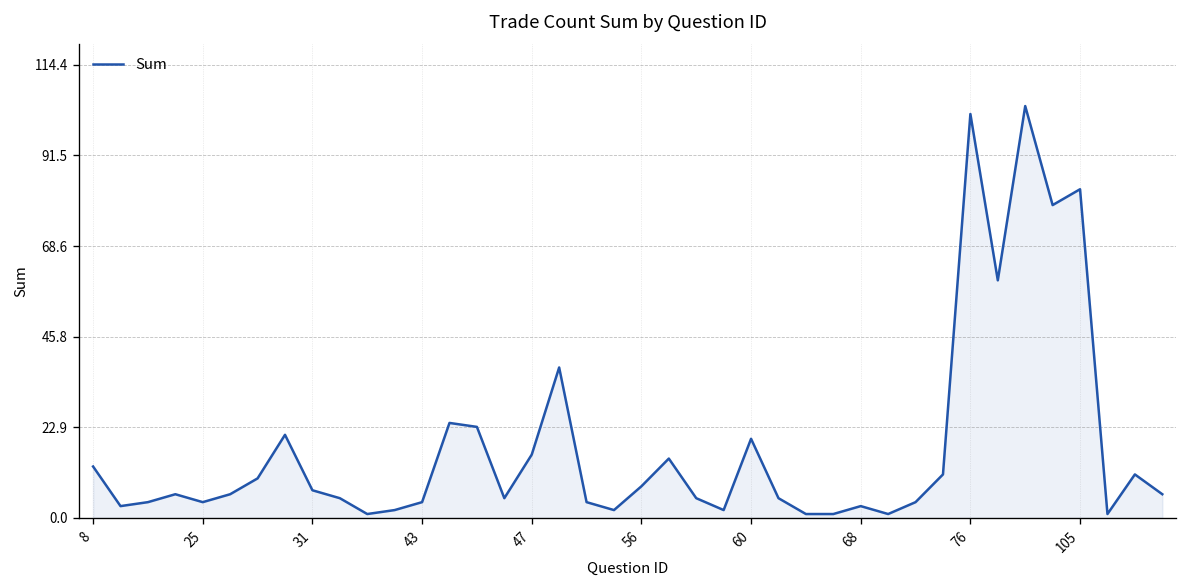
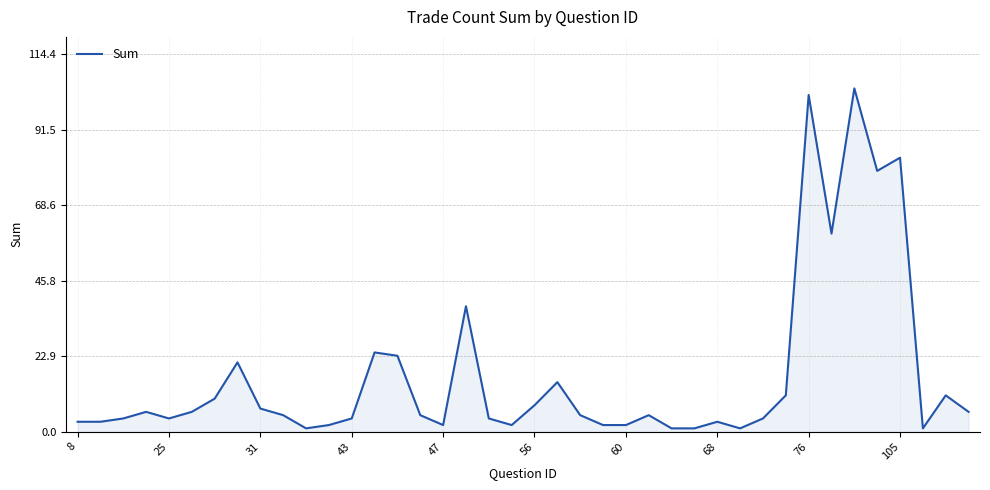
8: 13 -> 3
47: 16 -> 2
60: 20 -> 2
